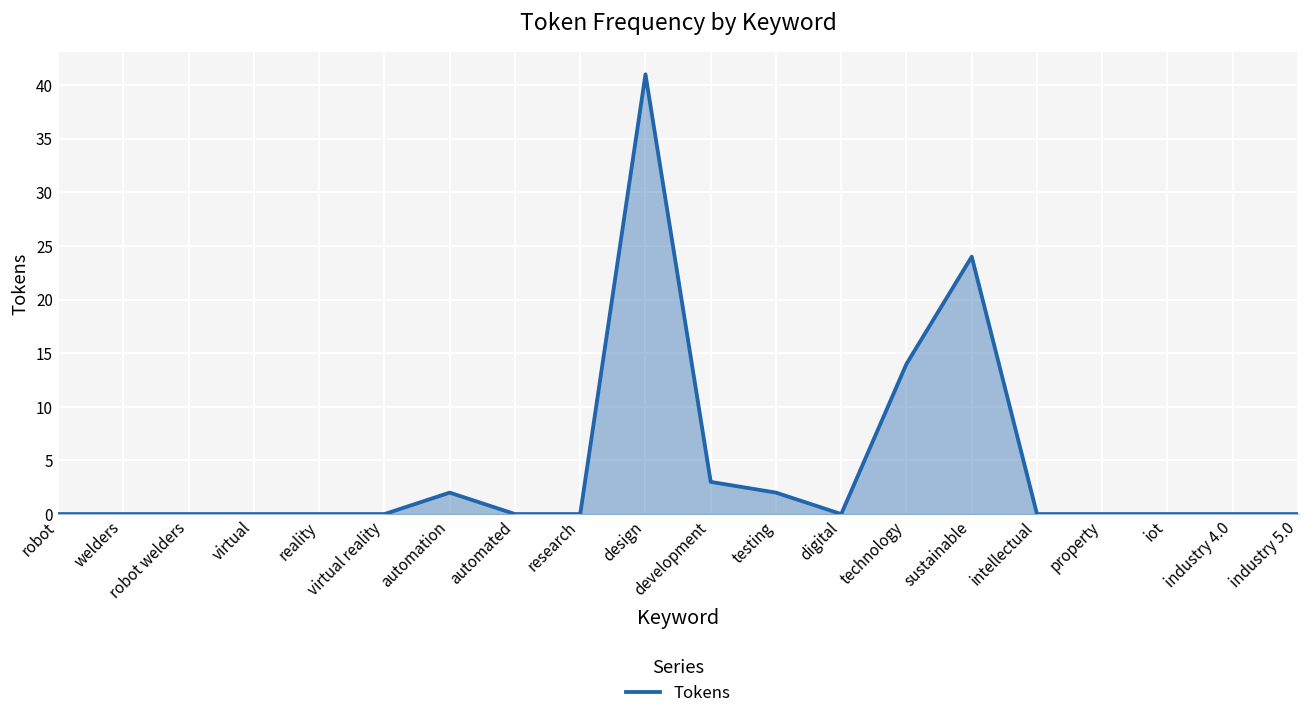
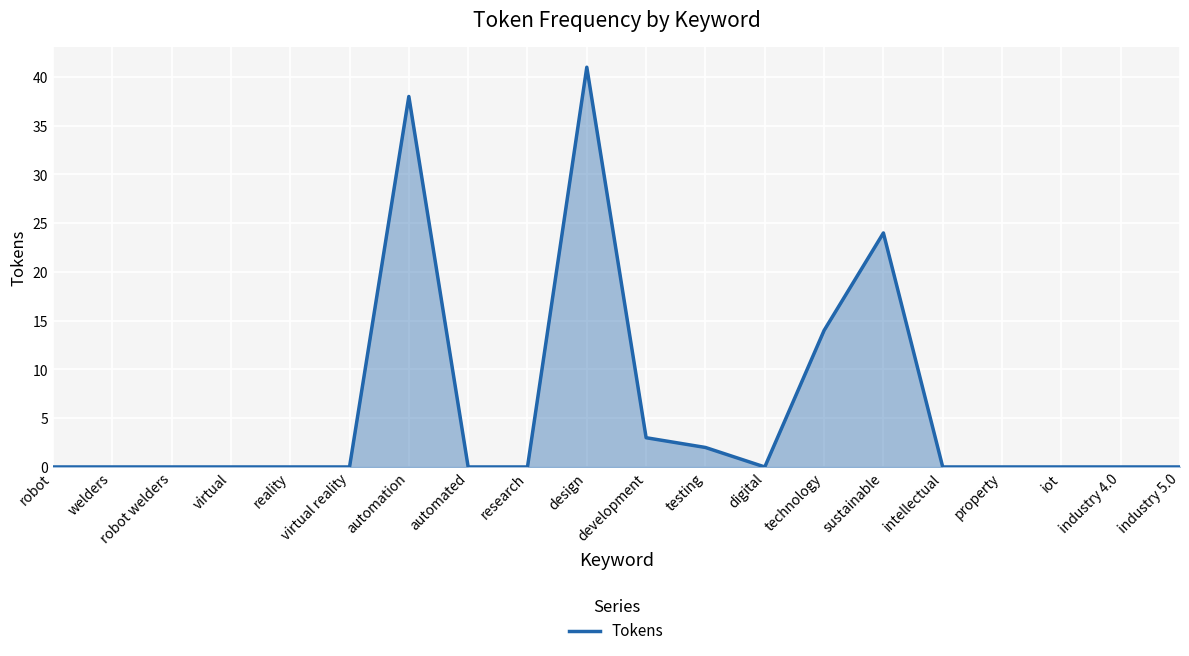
automation: 2 -> 38
